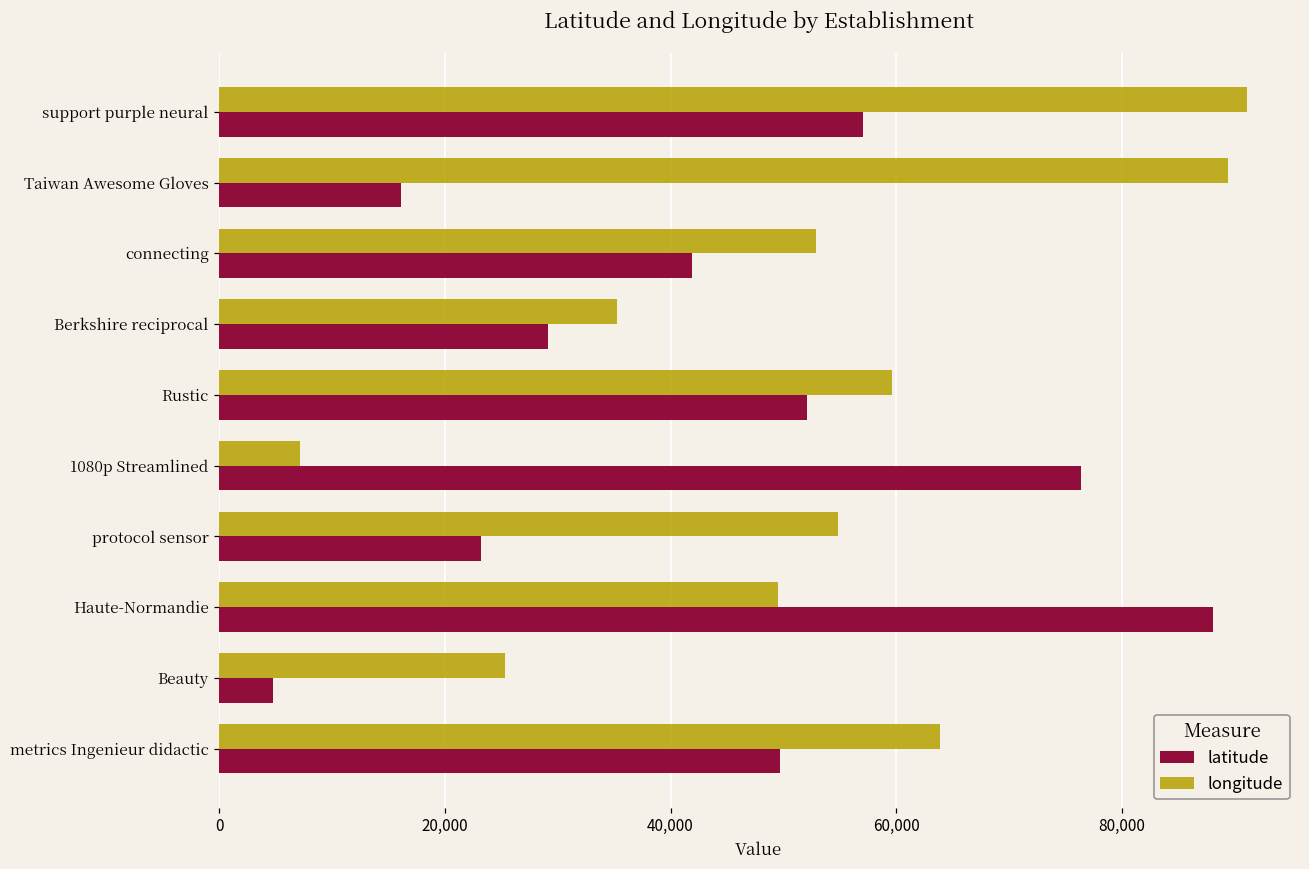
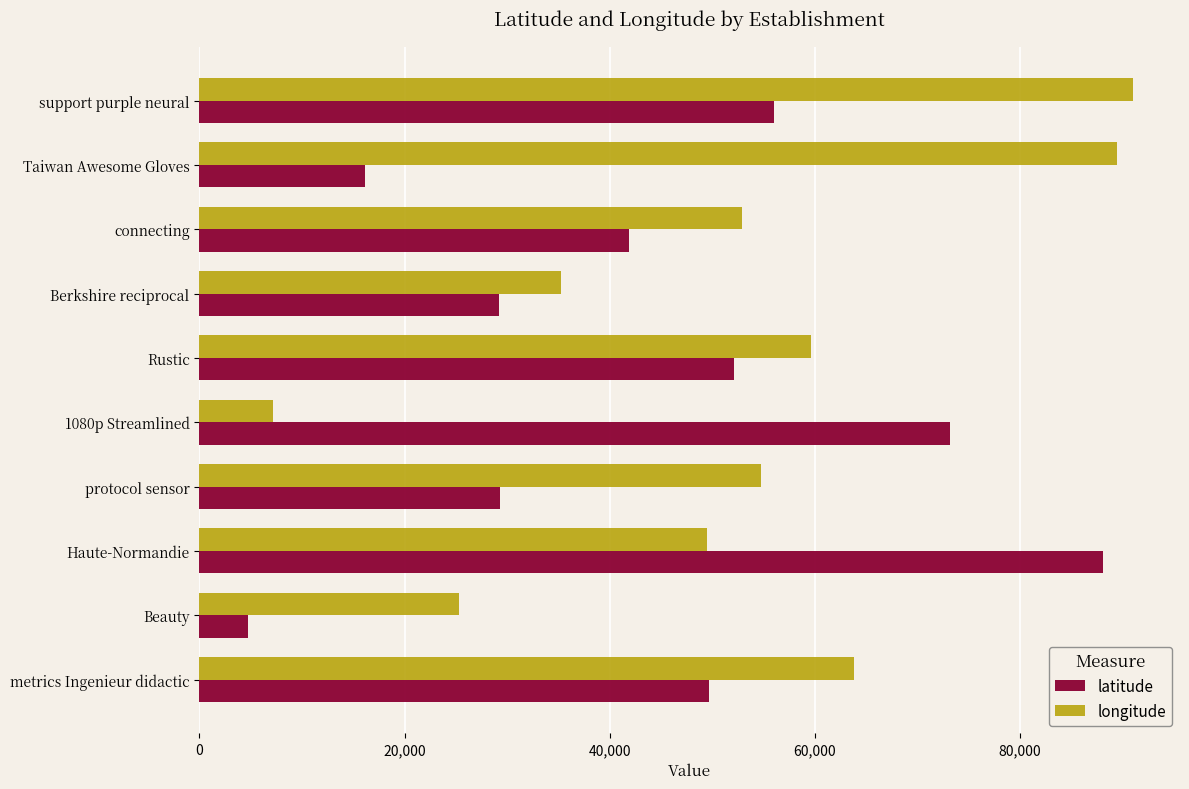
latitude, support purple neural: 57,100 -> 56,000
latitude, 1080p Streamlined: 76,400 -> 73,200
latitude, protocol sensor: 23,200 -> 29,300
